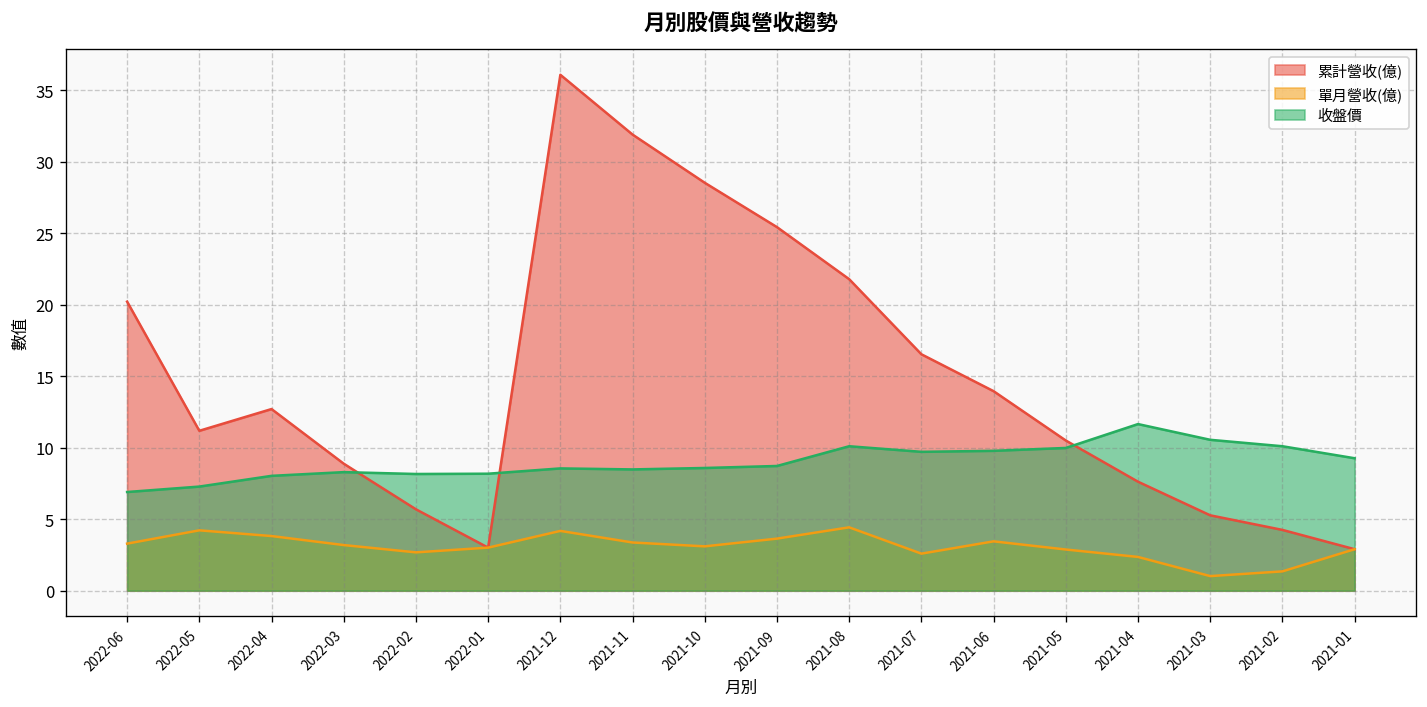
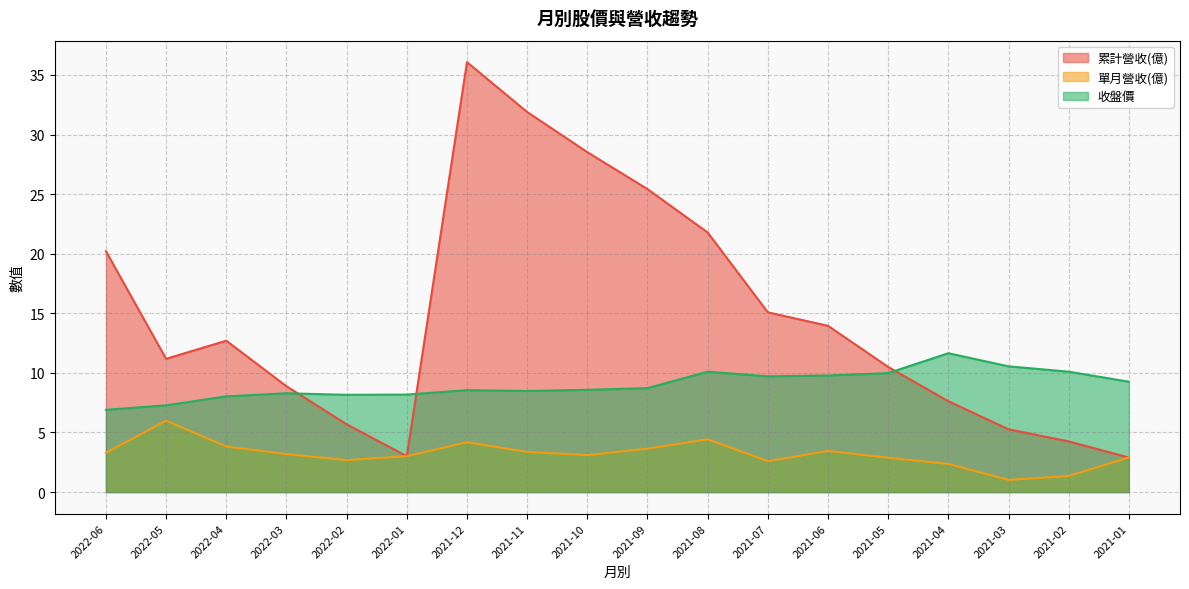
單月營收(億), 2022-05: 4.2 -> 6.0
累計營收(億), 2021-07: 16.5 -> 15.1
